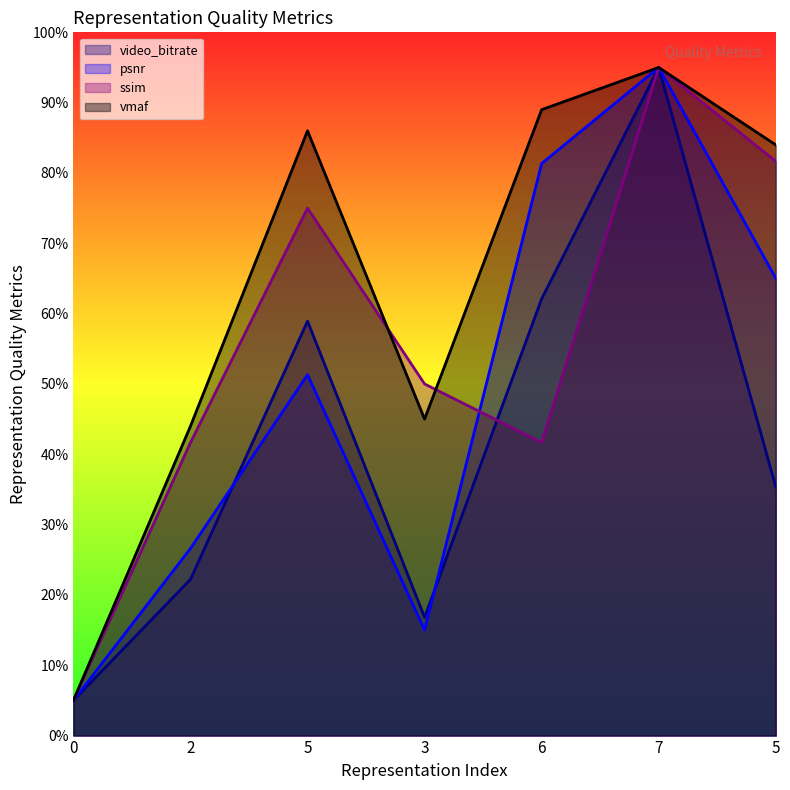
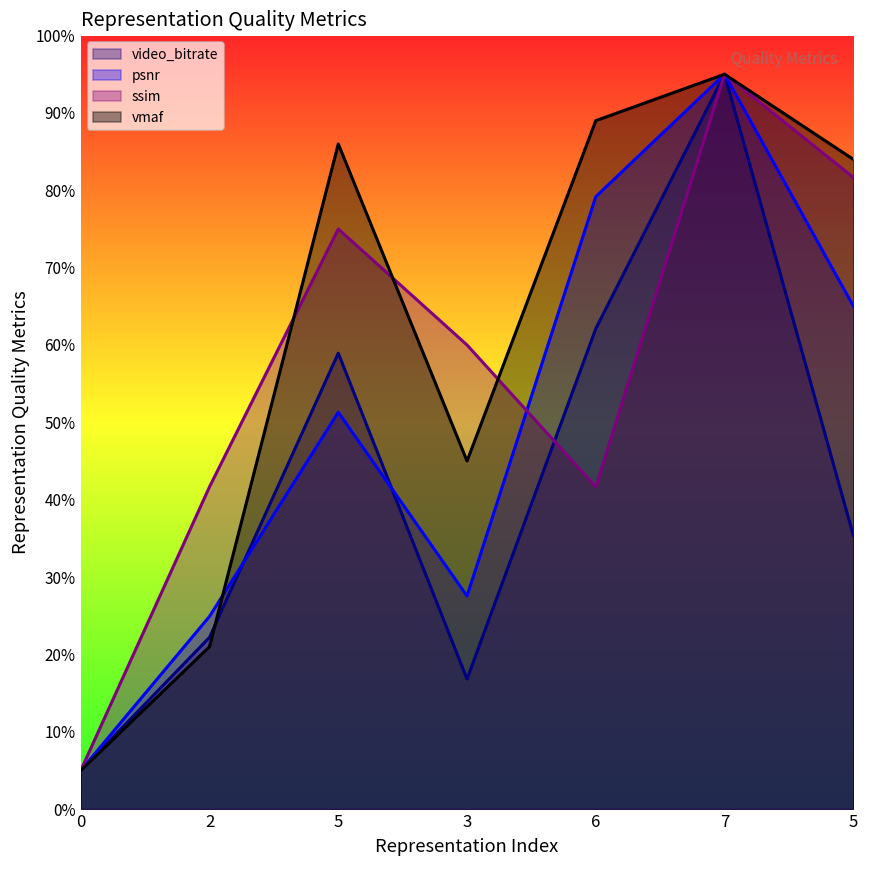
psnr, 2: 27% -> 25%
vmaf, 2: 44% -> 21%
psnr, 3: 15% -> 28%
ssim, 3: 50% -> 60%
psnr, 6: 81% -> 79%
